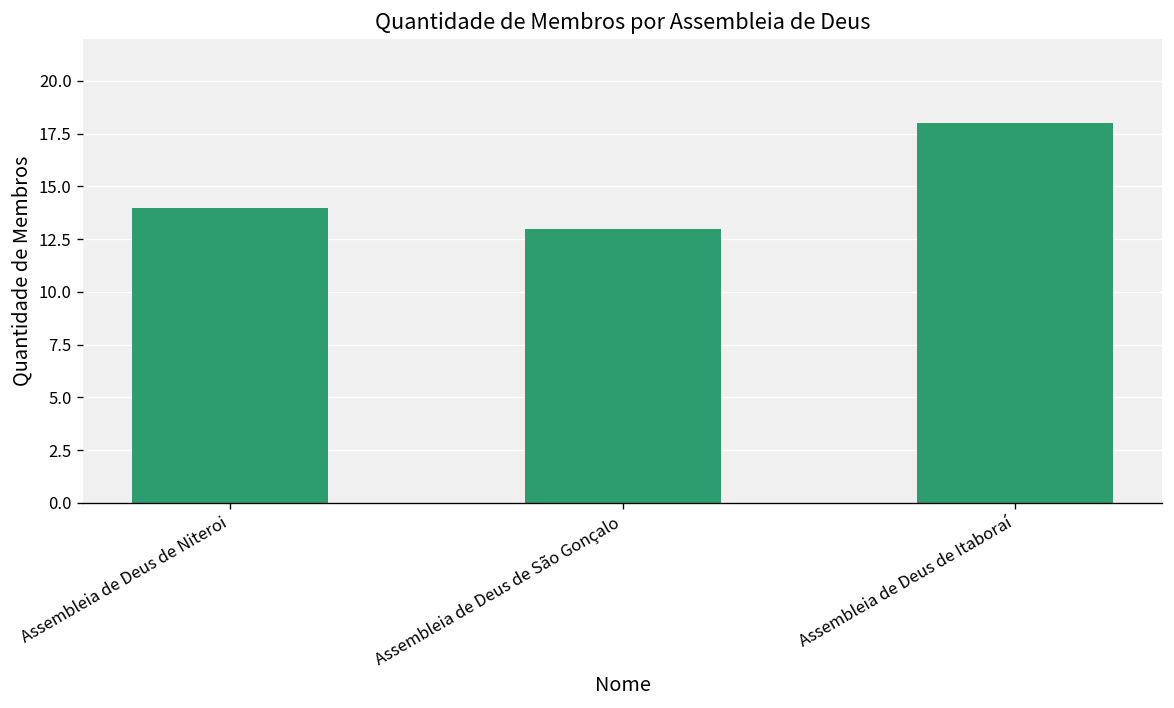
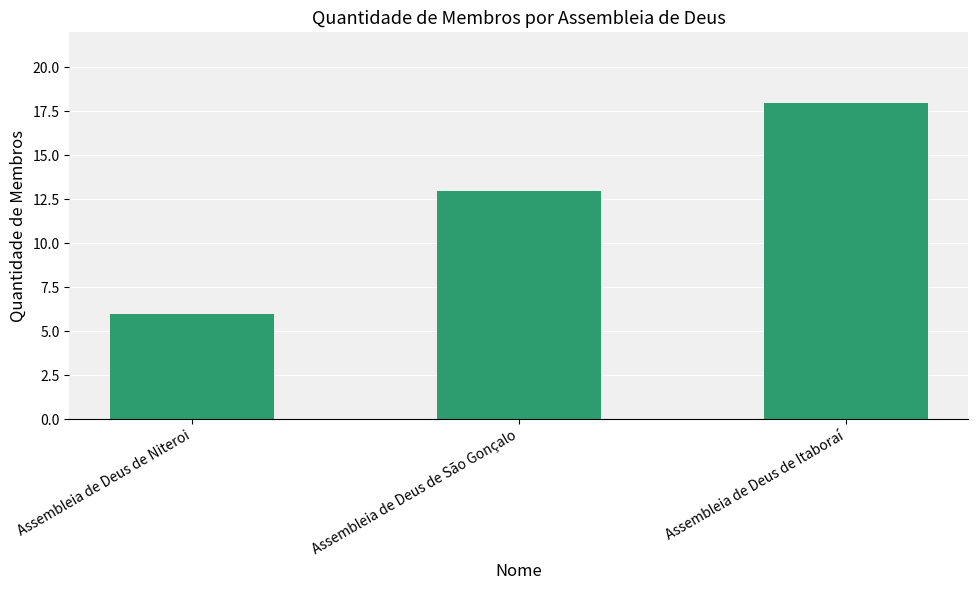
Assembleia de Deus de Niteroi: 14 -> 6
